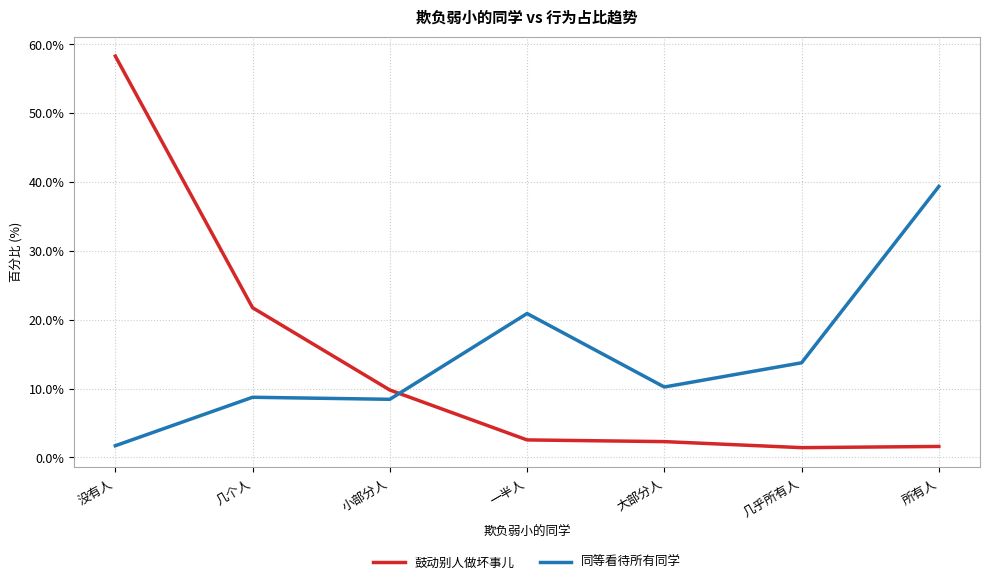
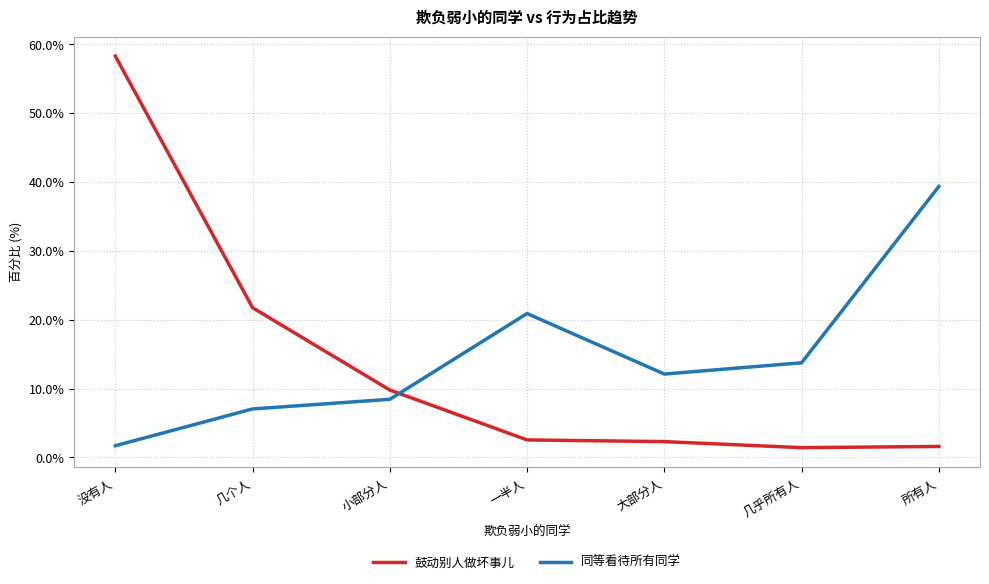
同等看待所有同学, 几个人: 9% -> 7%
同等看待所有同学, 大部分人: 10% -> 12%
